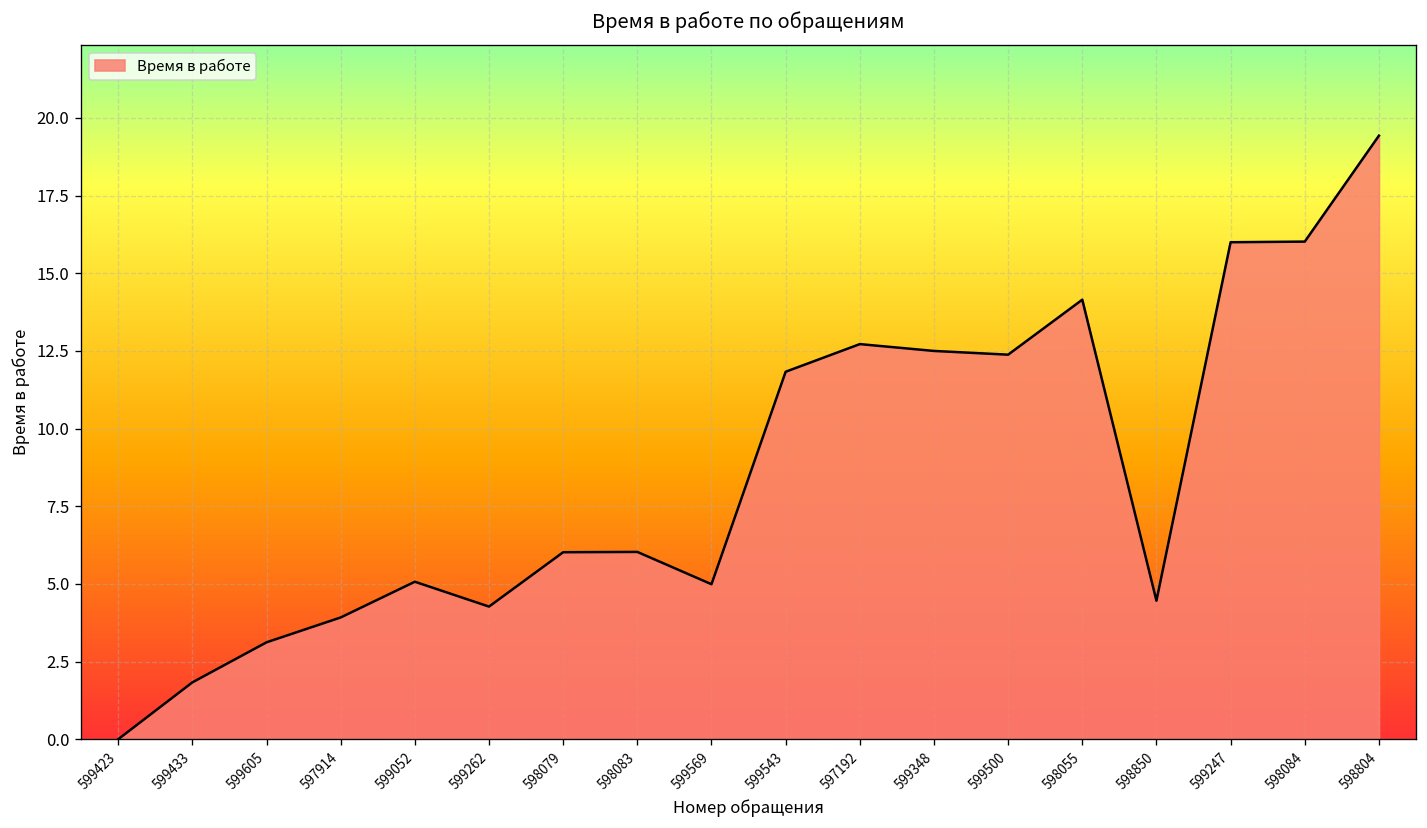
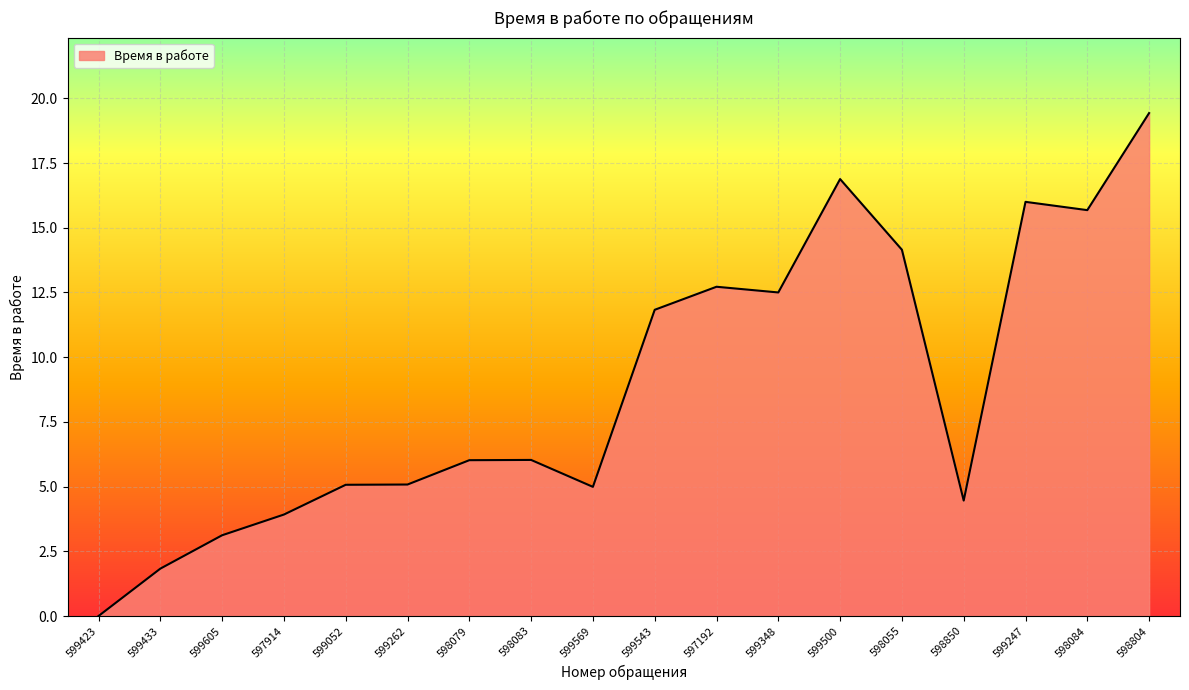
599262: 4.3 -> 5.1
599500: 12.4 -> 16.9
598084: 16.0 -> 15.7
